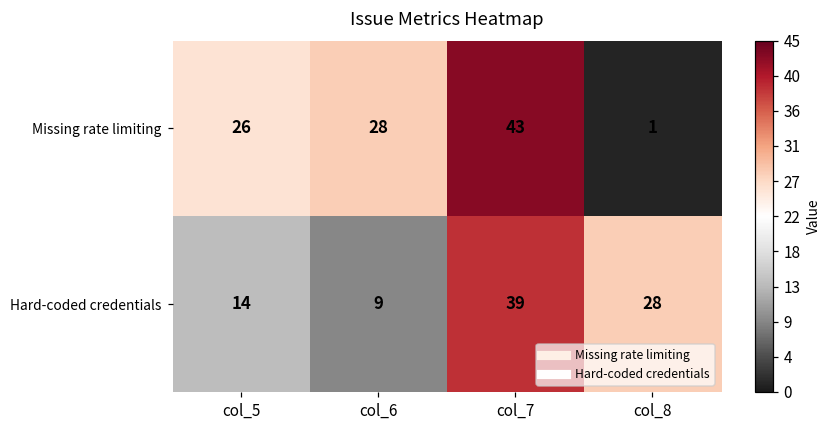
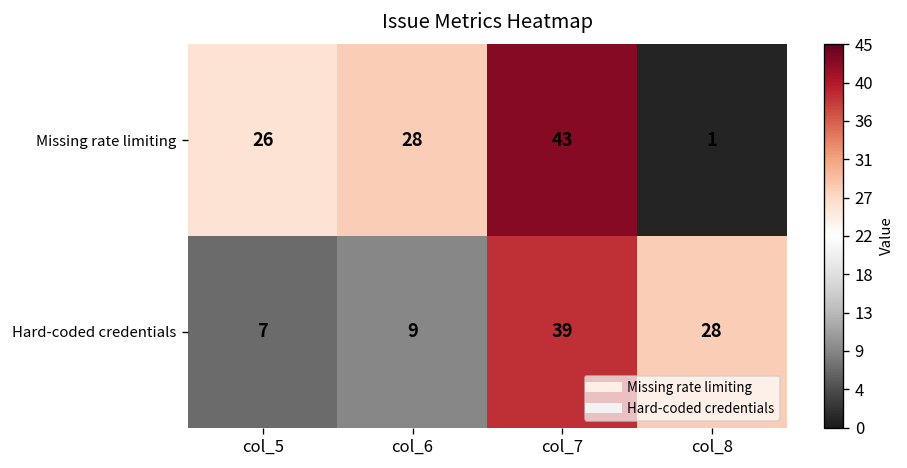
Hard-coded credentials, col_5: 14 -> 7
